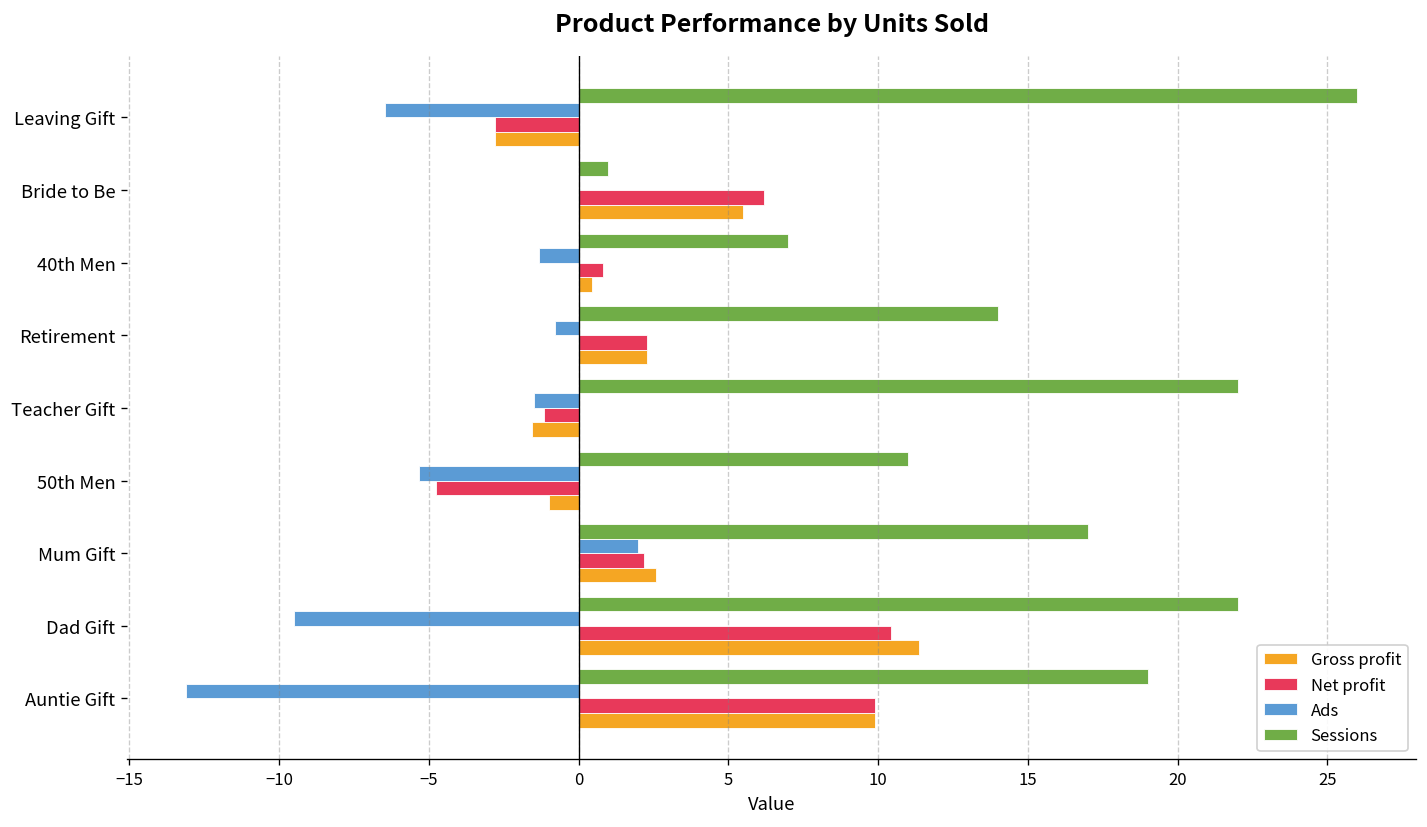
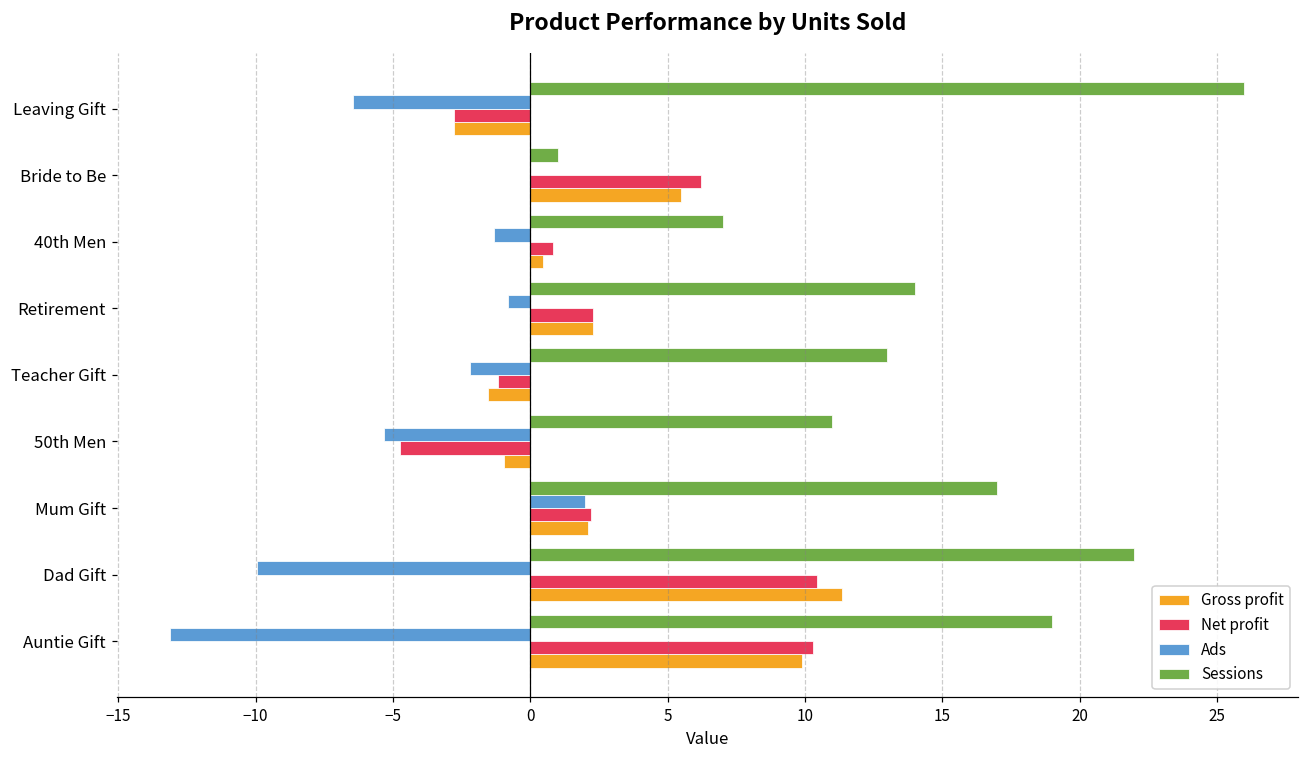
Sessions, Teacher Gift: 22 -> 13
Ads, Teacher Gift: -1.5 -> -2.2
Gross profit, Mum Gift: 2.6 -> 2.1
Ads, Dad Gift: -9.5 -> -10.0
Net profit, Auntie Gift: 9.9 -> 10.3
